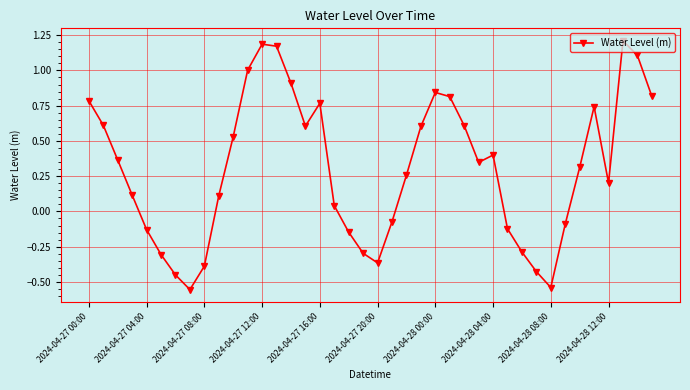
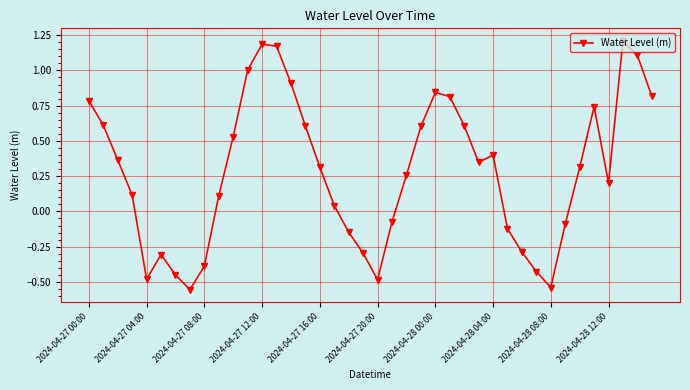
2024-04-27 04:00: -0.13 -> -0.48
2024-04-27 16:00: 0.77 -> 0.31
2024-04-27 20:00: -0.36 -> -0.48
